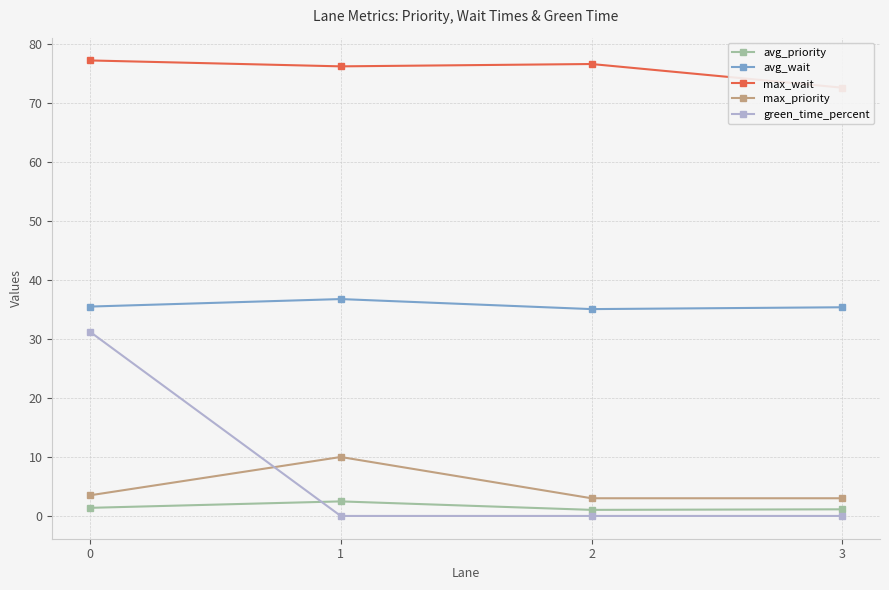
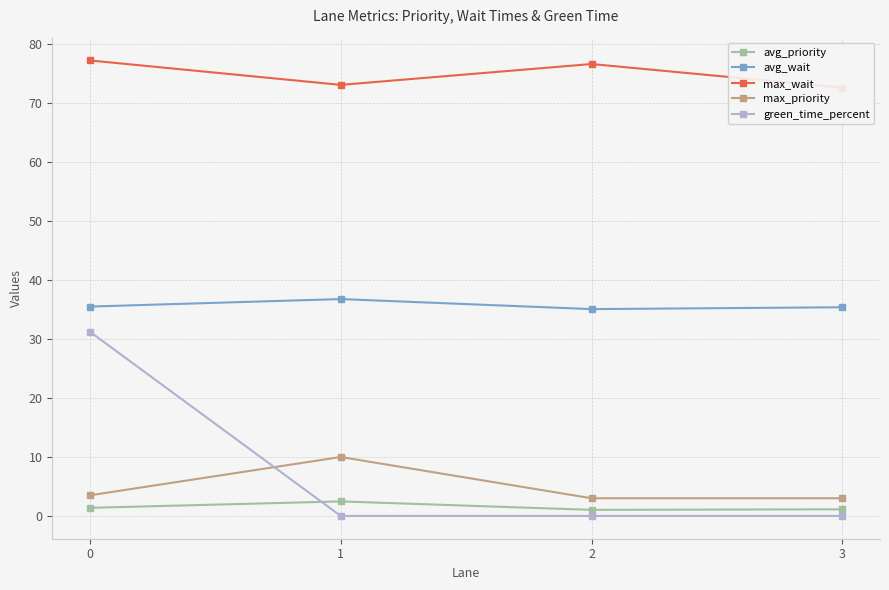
max_wait, 1: 76 -> 73
